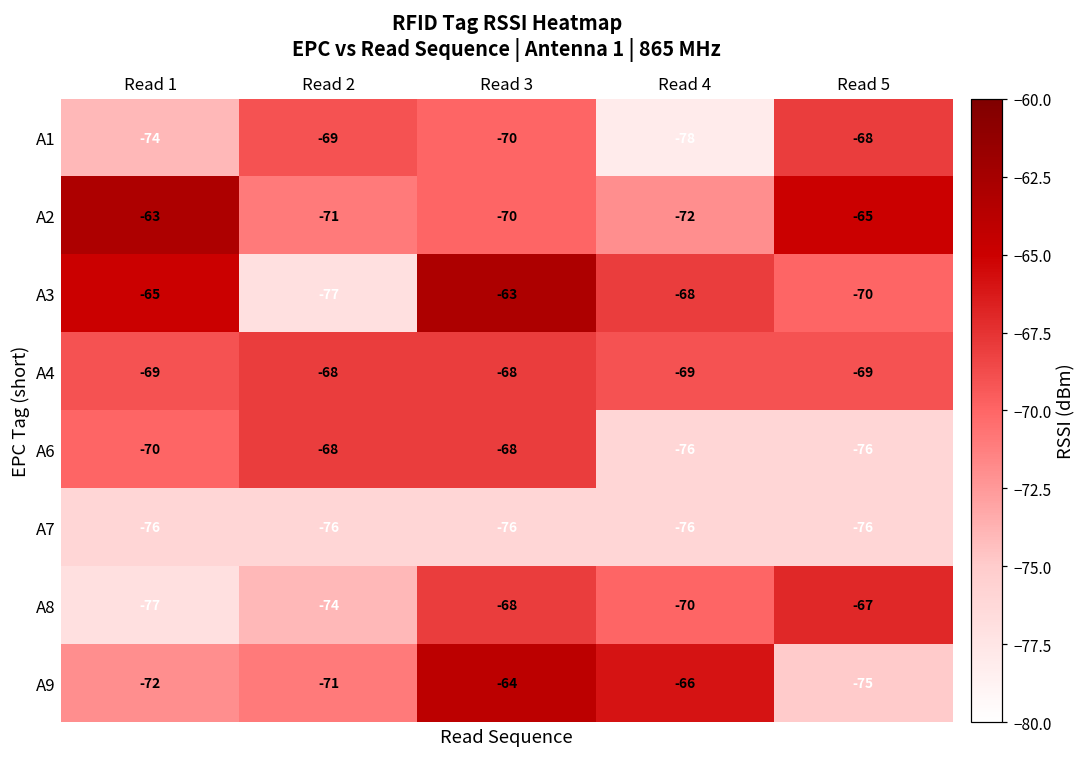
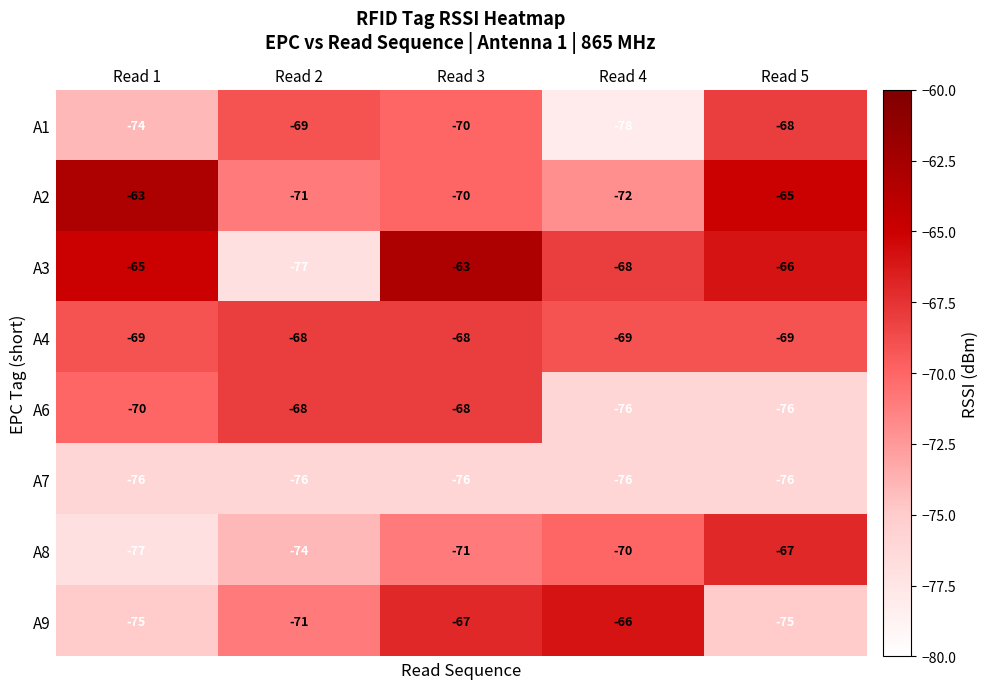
A3, Read 5: -70 -> -66
A8, Read 3: -68 -> -71
A9, Read 1: -72 -> -75
A9, Read 3: -64 -> -67
